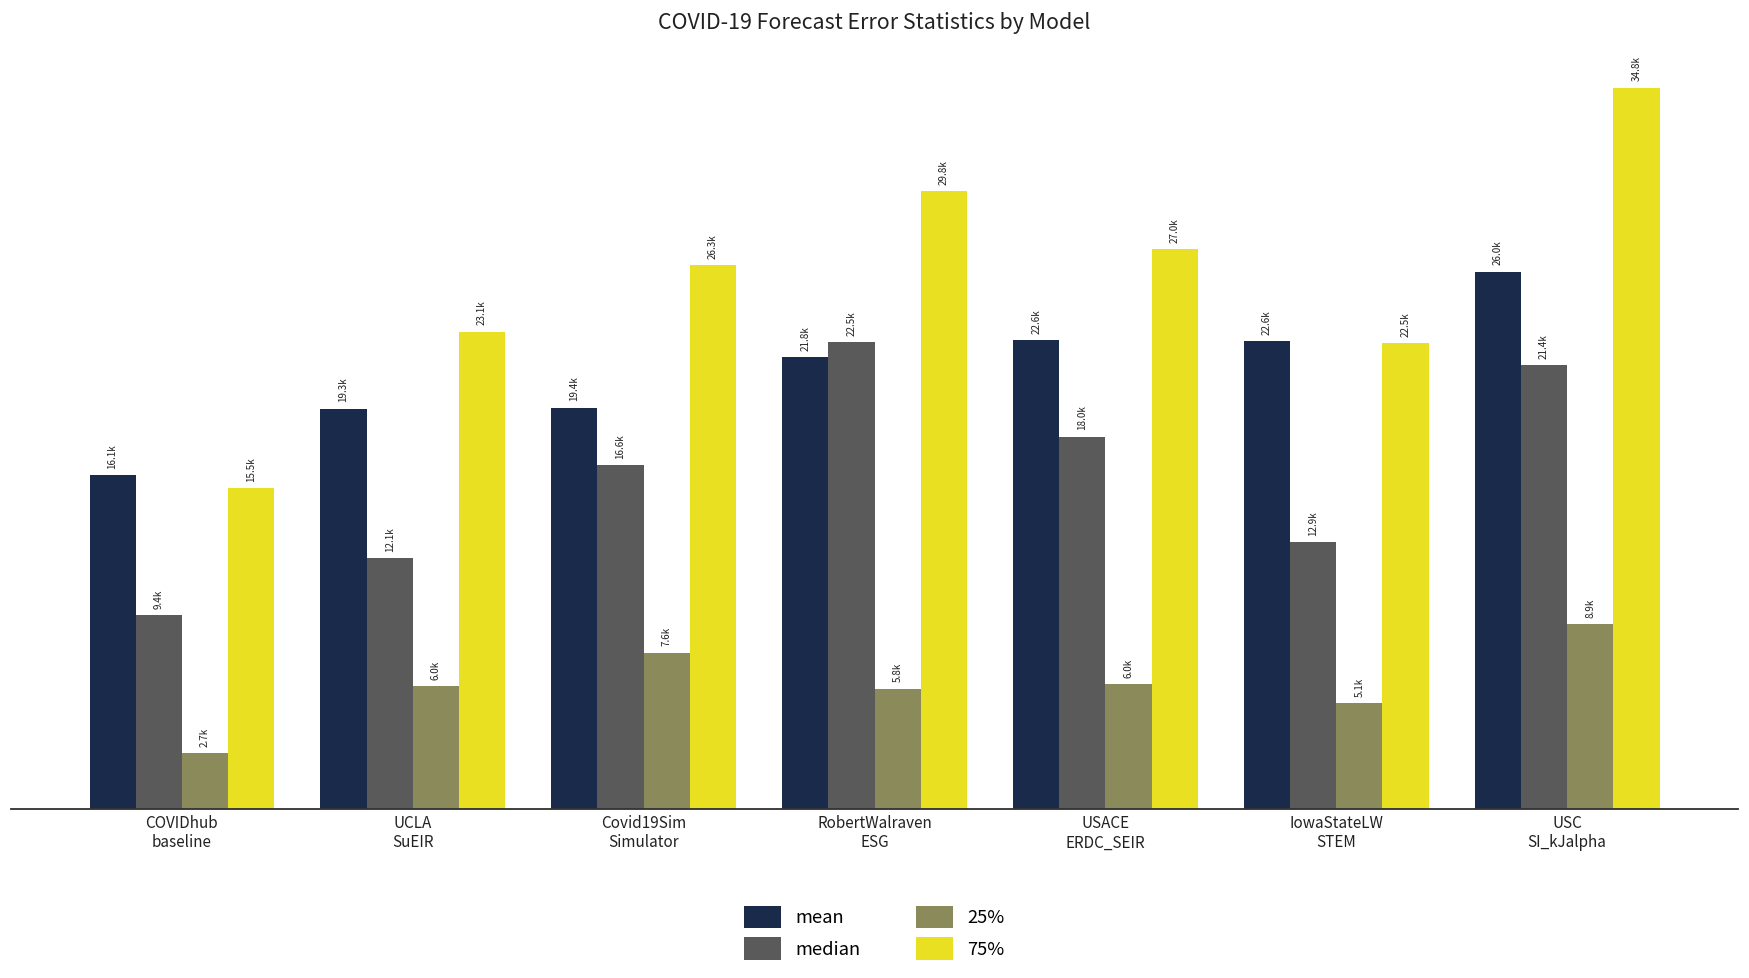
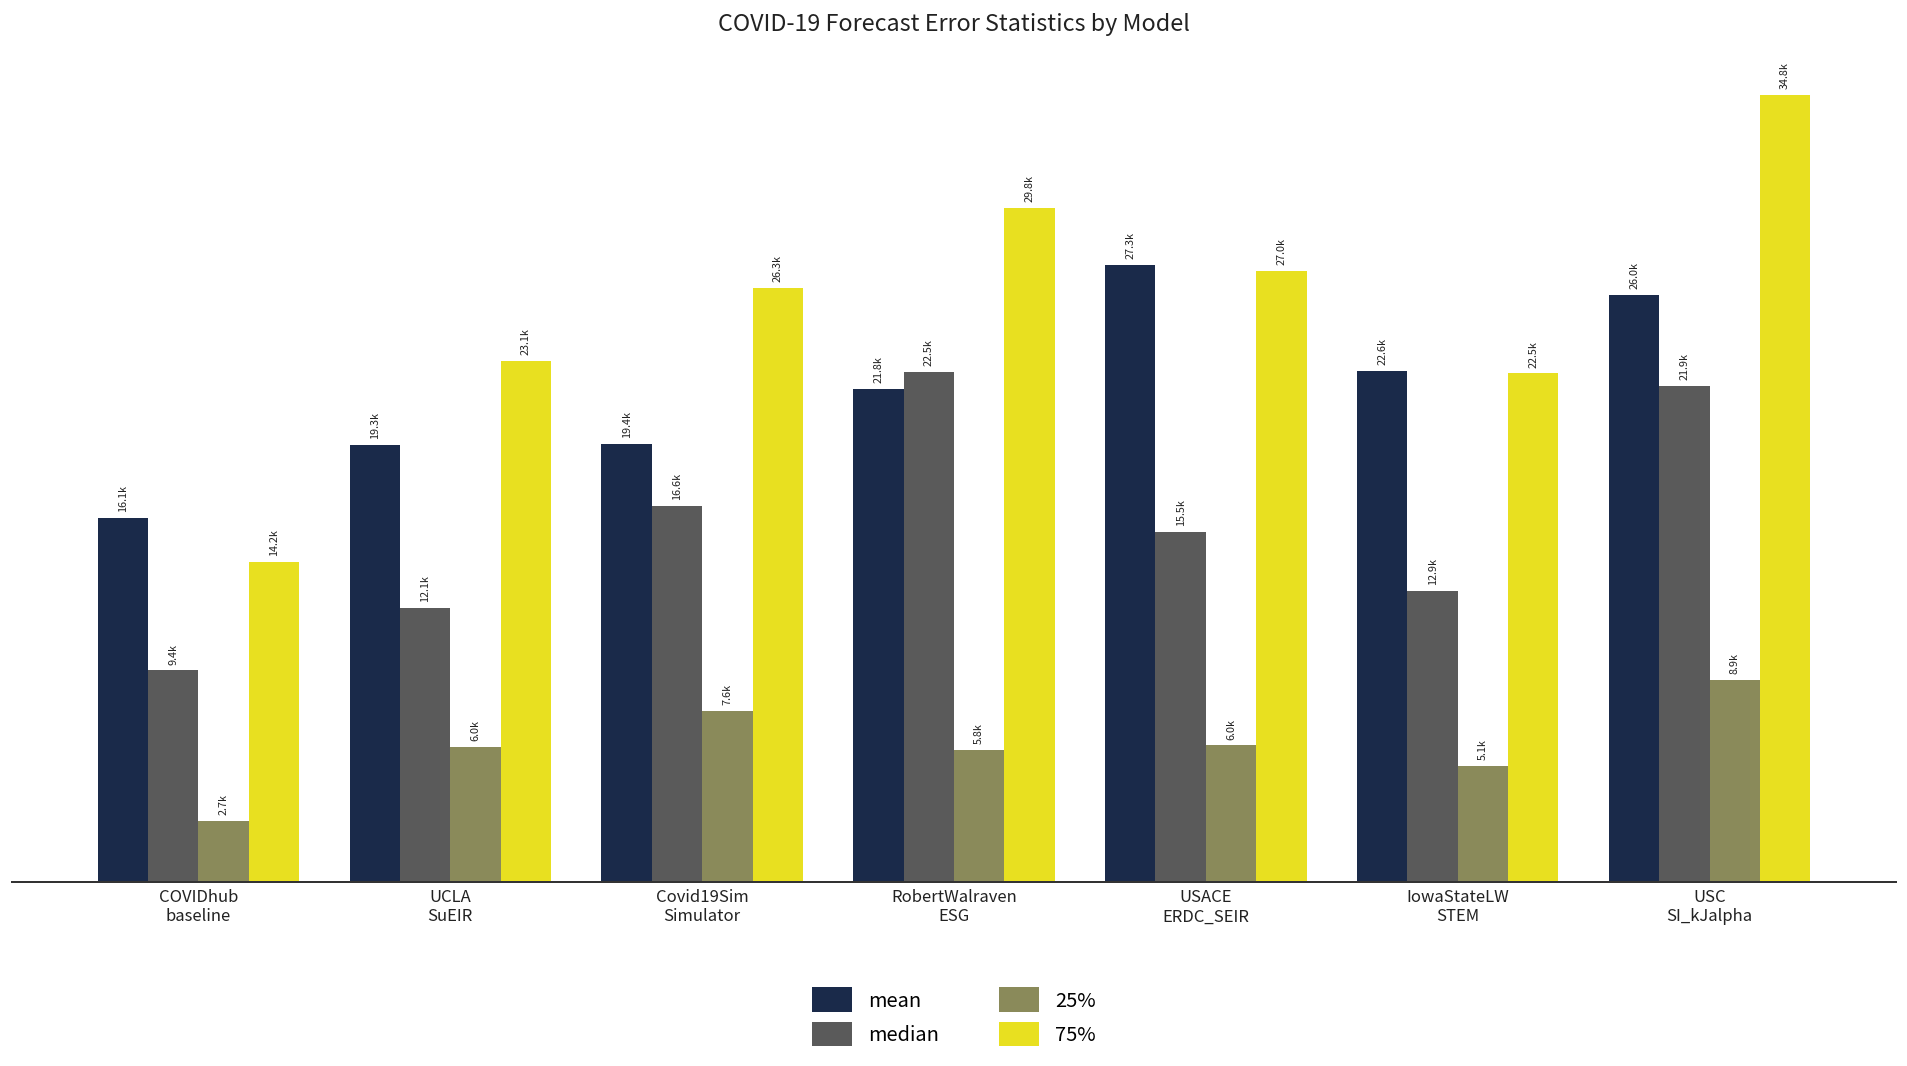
75%, COVIDhub baseline: 15.5k -> 14.2k
mean, USACE ERDC_SEIR: 22.6k -> 27.3k
median, USACE ERDC_SEIR: 18.0k -> 15.5k
median, USC SI_kJalpha: 21.4k -> 21.9k
